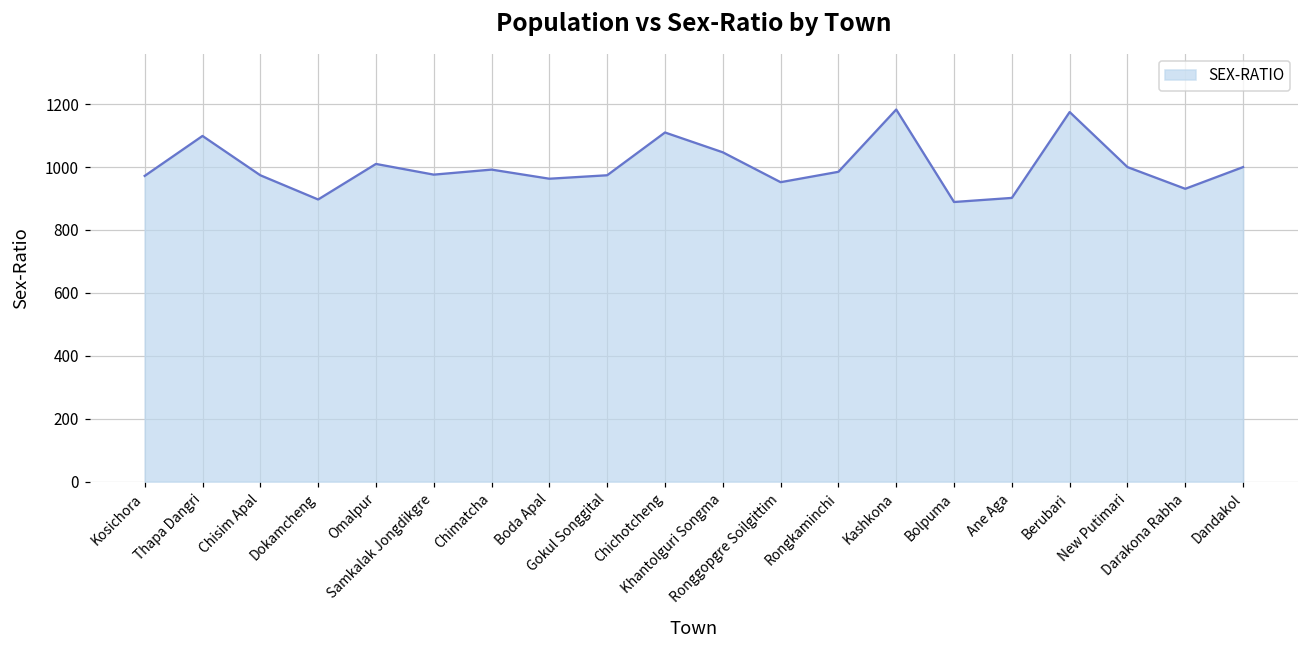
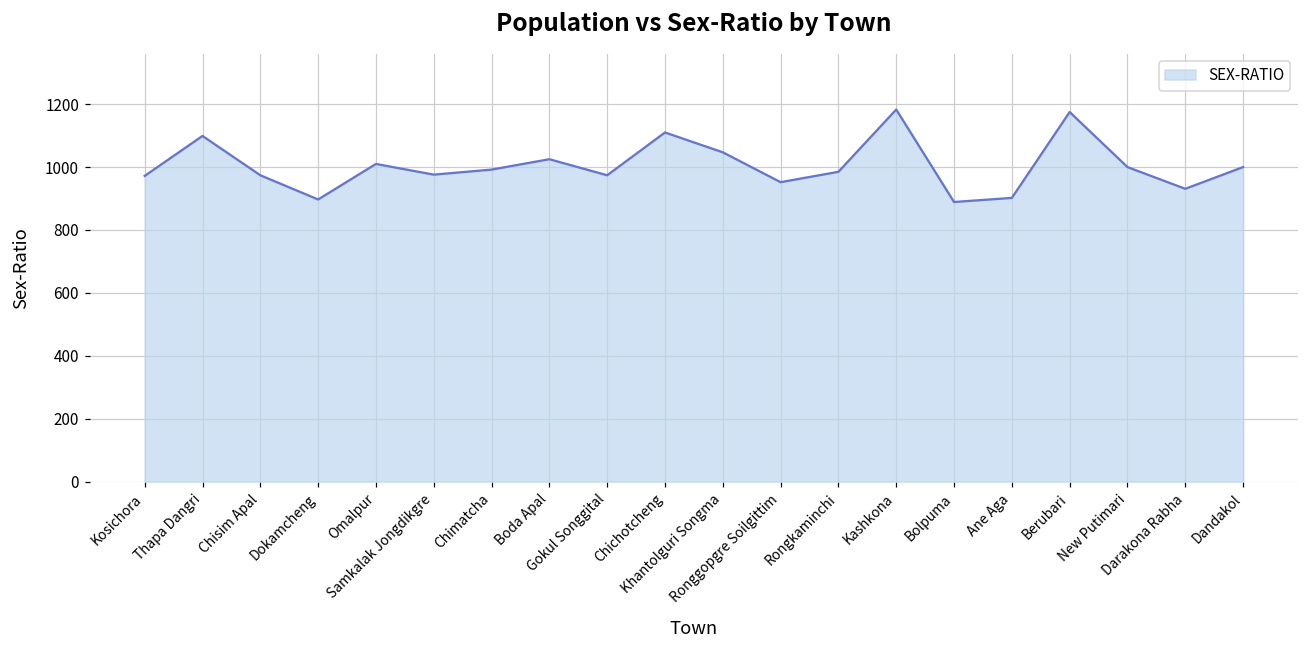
Boda Apal: 960 -> 1030
